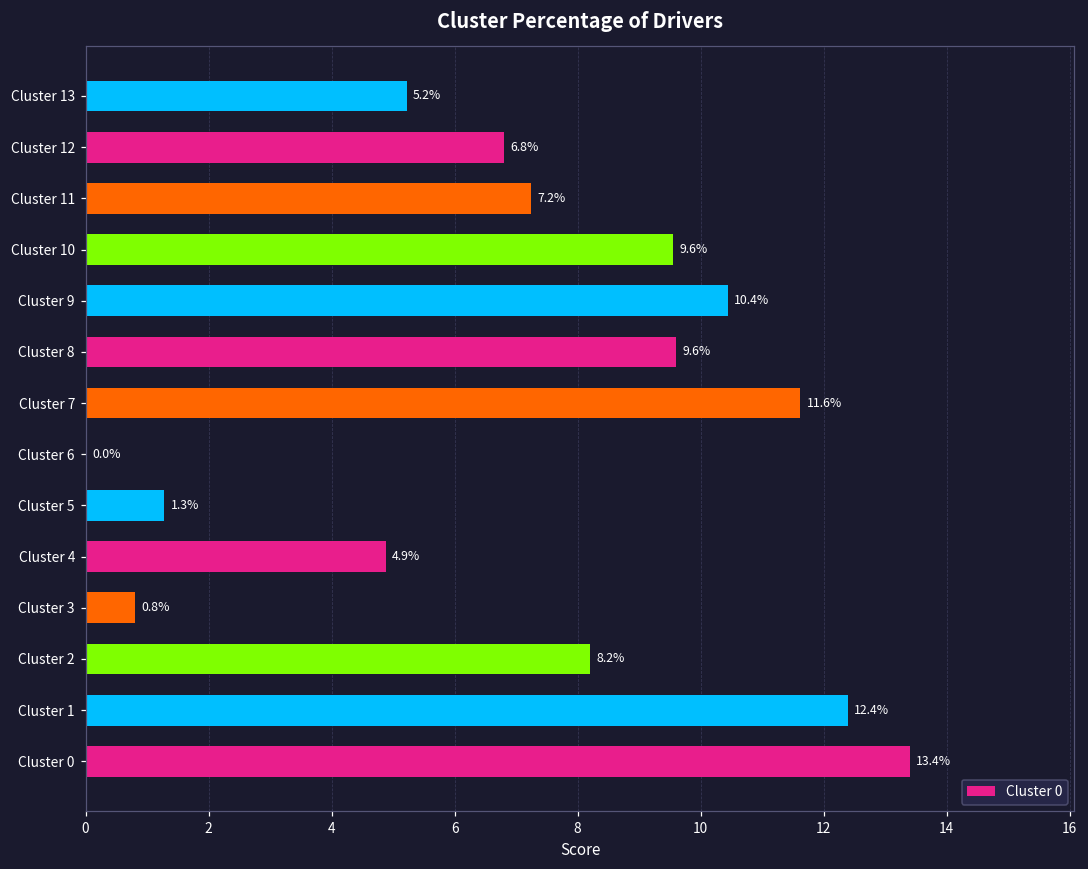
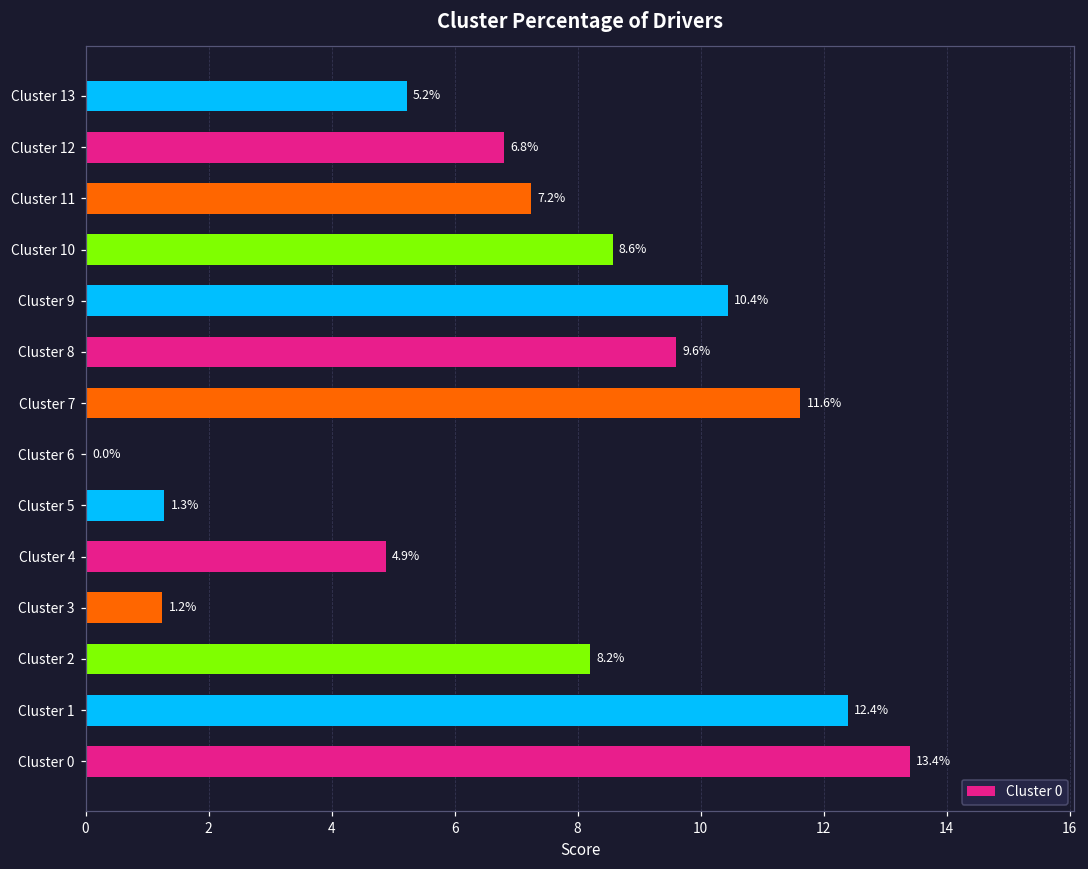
Cluster 10: 9.6% -> 8.6%
Cluster 3: 0.8% -> 1.2%
